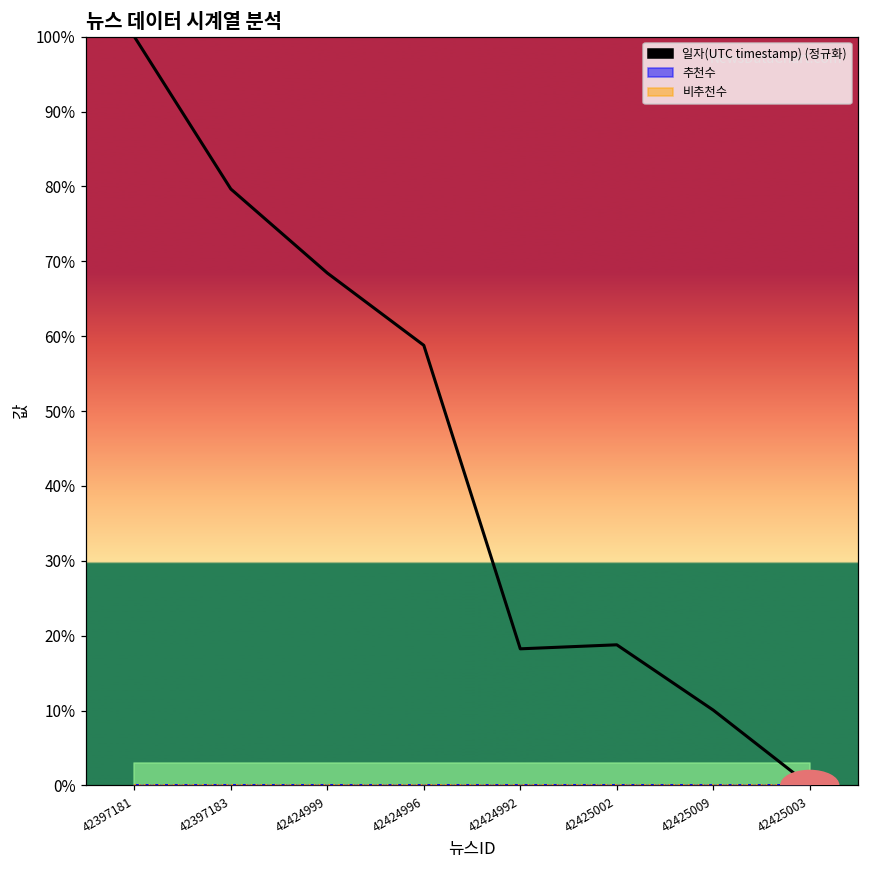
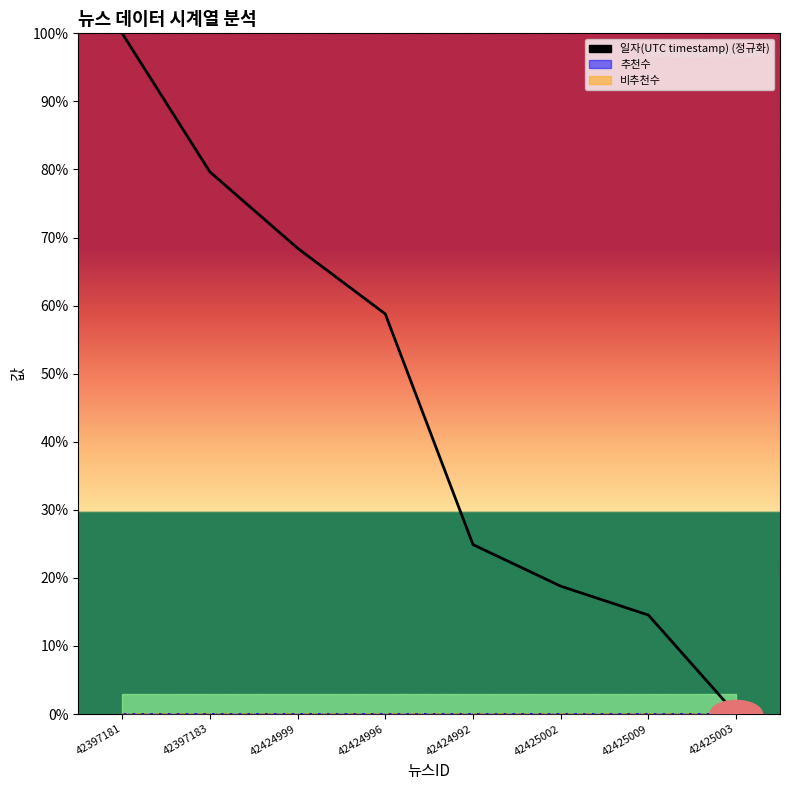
일자(UTC timestamp) (정규화), 42424992: 18% -> 25%
일자(UTC timestamp) (정규화), 42425009: 10% -> 15%
